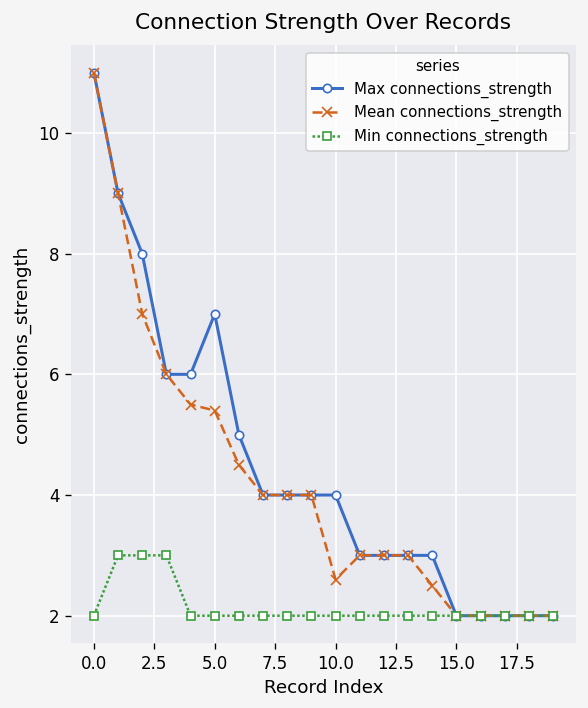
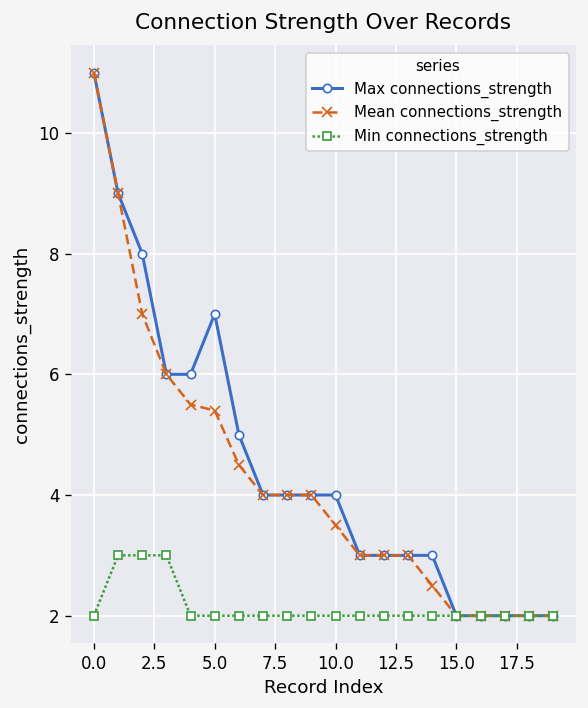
Mean connections_strength, 10.0: 2.6 -> 3.5
